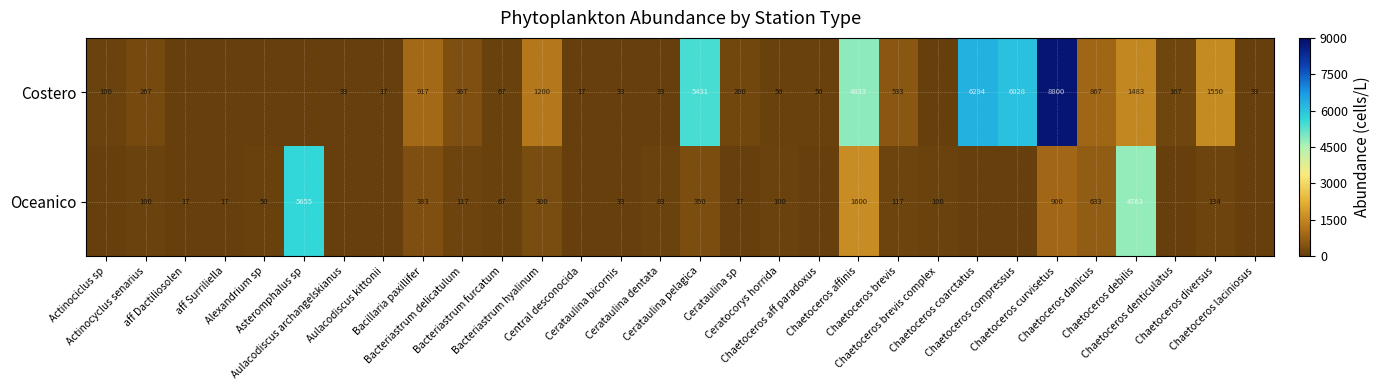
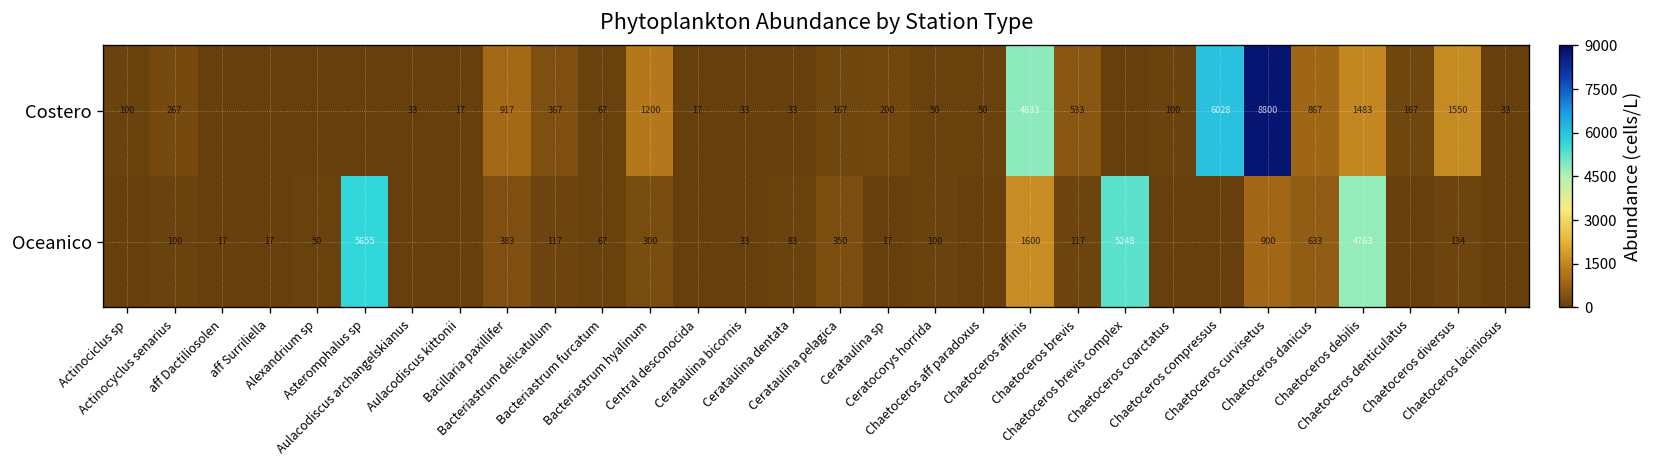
Costero, Cerataulina pelagica: 5431 -> 167
Costero, Chaetoceros coarctatus: 6294 -> 100
Oceanico, Chaetoceros brevis complex: 100 -> 5248
